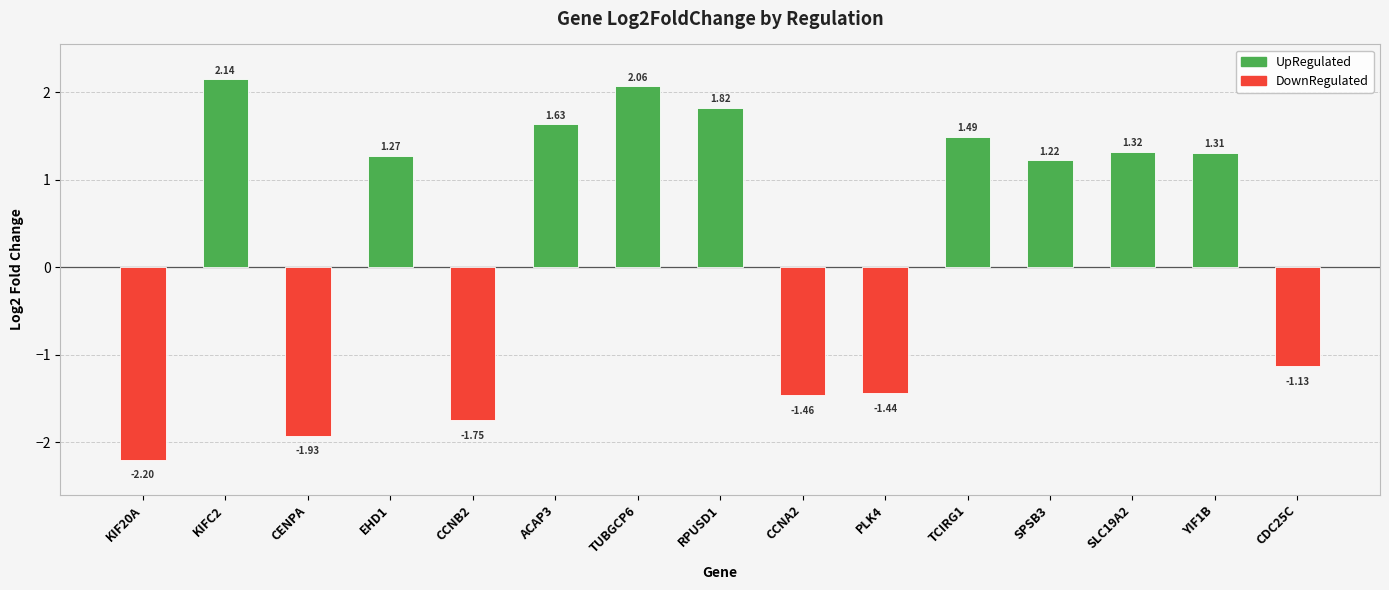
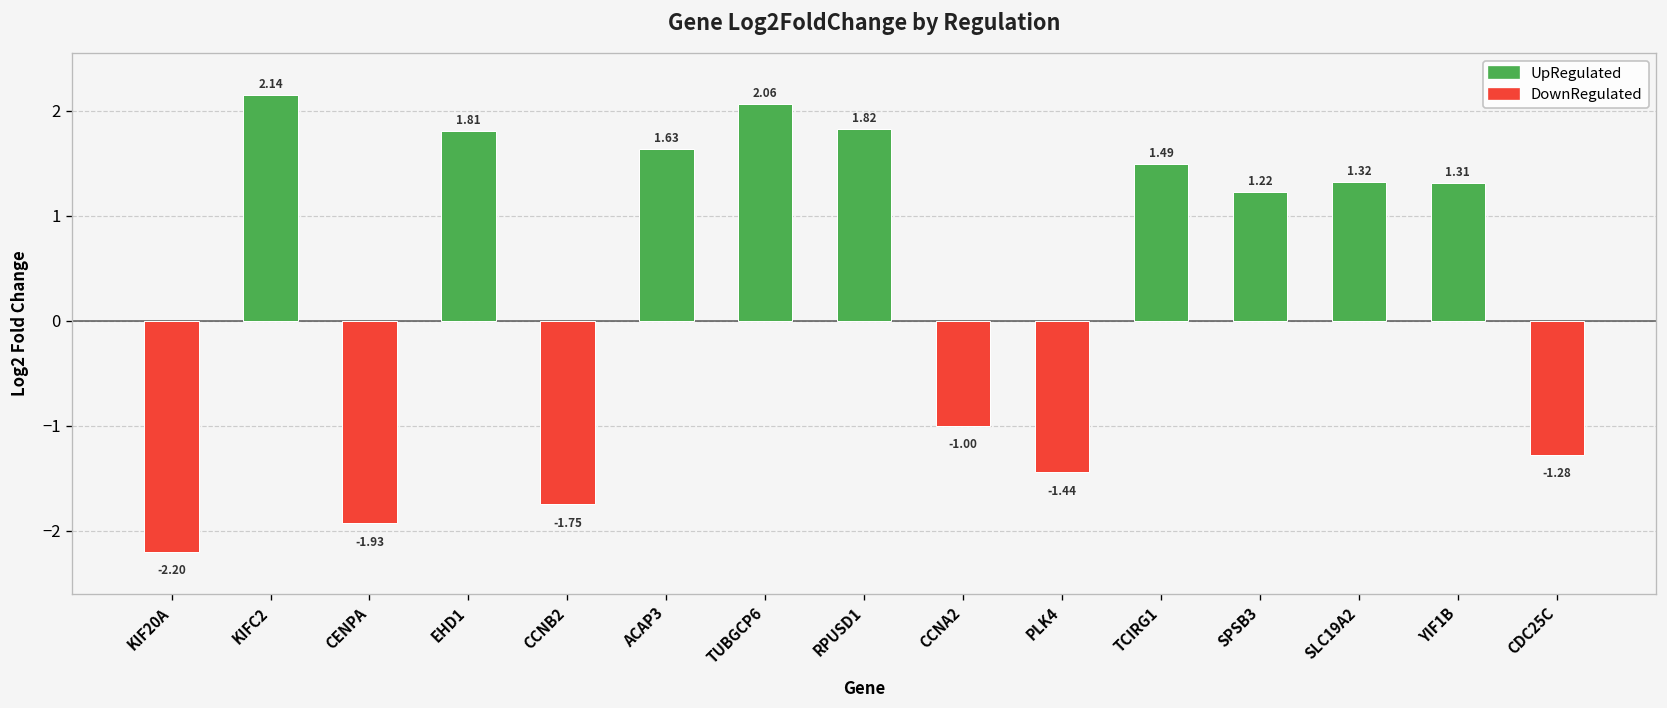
UpRegulated, EHD1: 1.27 -> 1.81
DownRegulated, CCNA2: -1.46 -> -1.00
DownRegulated, CDC25C: -1.13 -> -1.28
